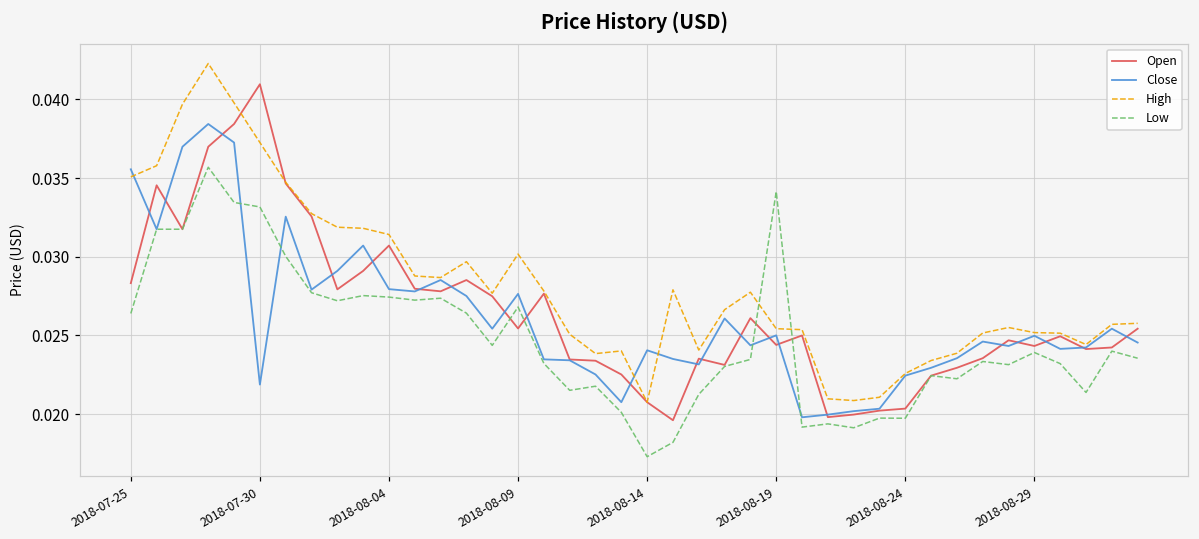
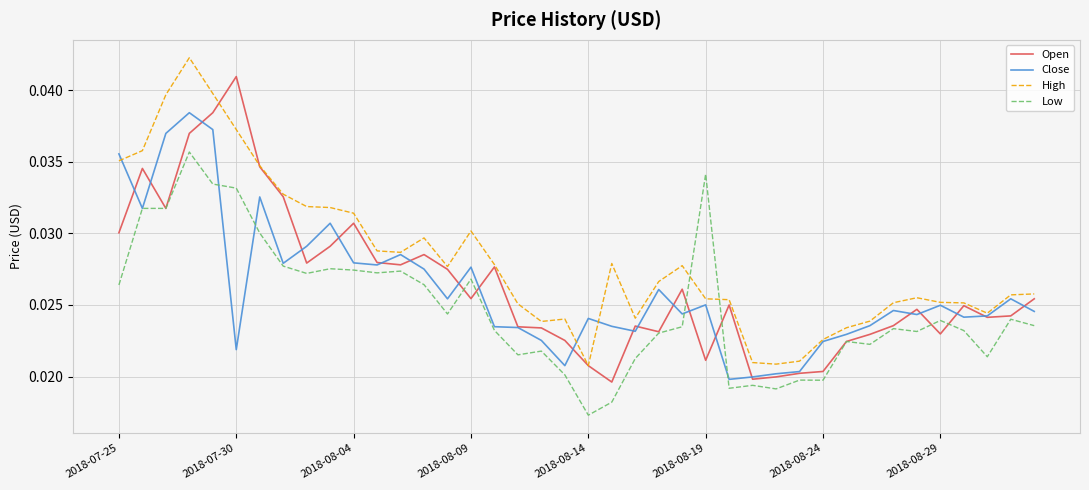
Open, 2018-07-25: 0.0283 -> 0.0300
Open, 2018-08-19: 0.0244 -> 0.0211
Open, 2018-08-29: 0.0243 -> 0.0230
